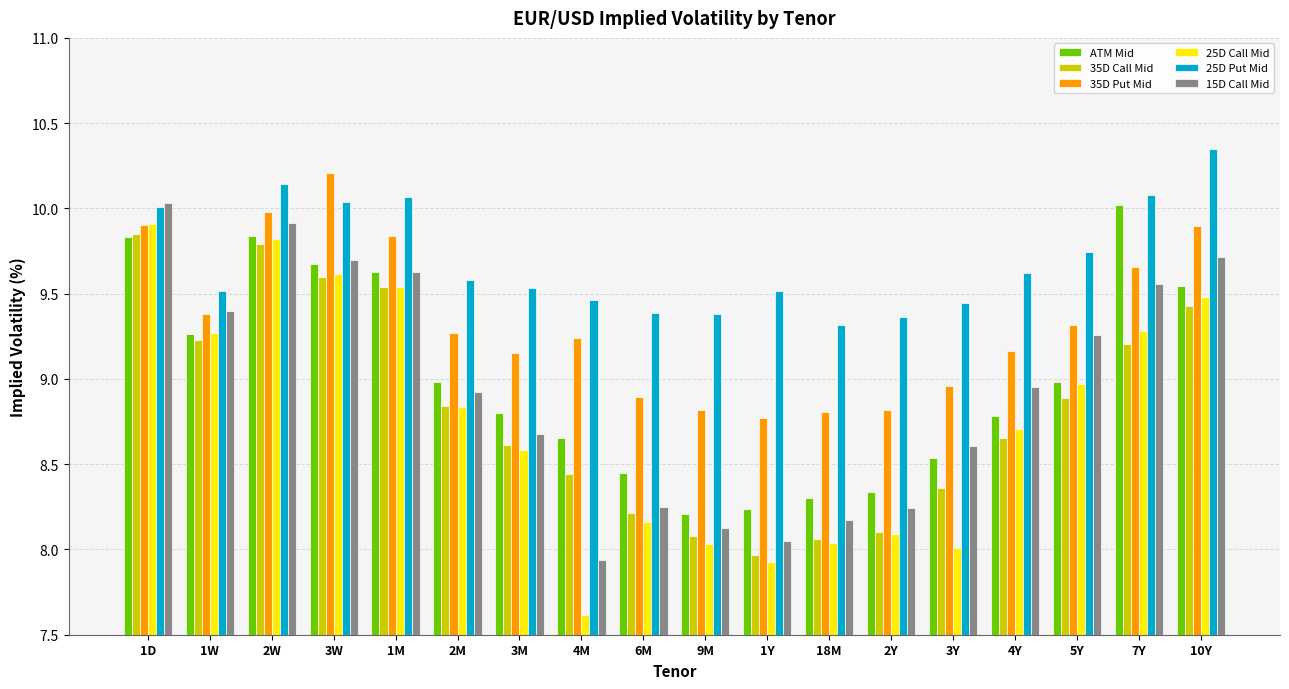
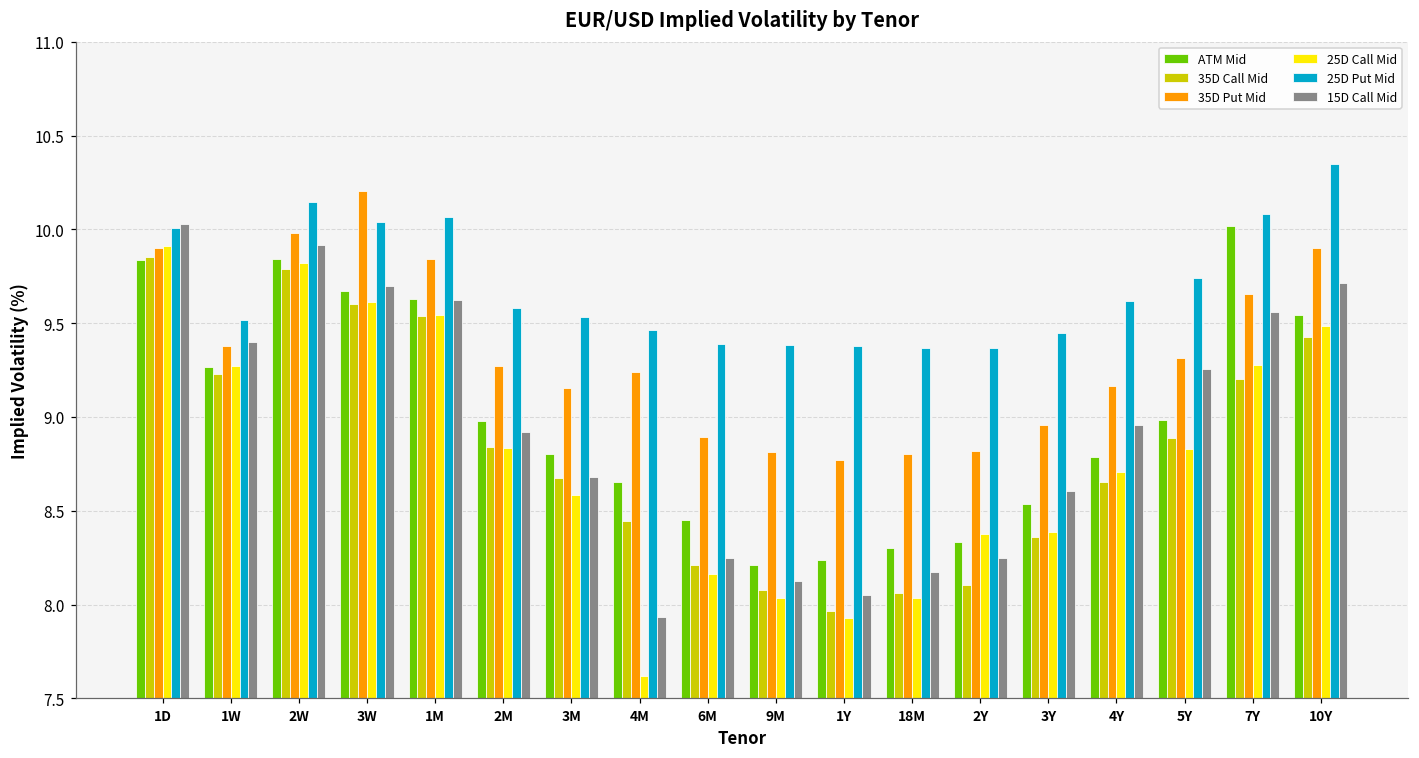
35D Call Mid, 3M: 8.62 -> 8.67
25D Put Mid, 1Y: 9.51 -> 9.38
25D Put Mid, 18M: 9.32 -> 9.37
25D Call Mid, 2Y: 8.09 -> 8.38
25D Call Mid, 3Y: 8.01 -> 8.39
25D Call Mid, 5Y: 8.97 -> 8.83
